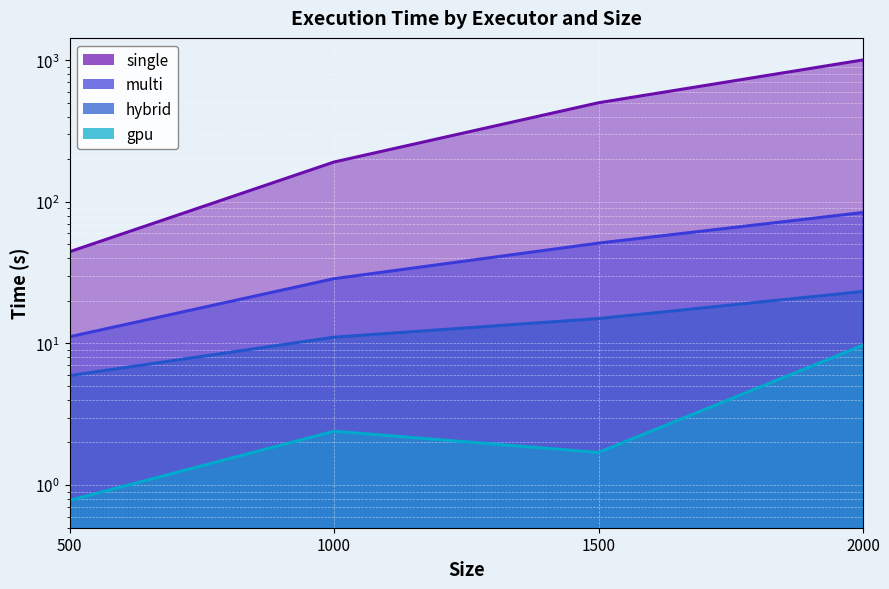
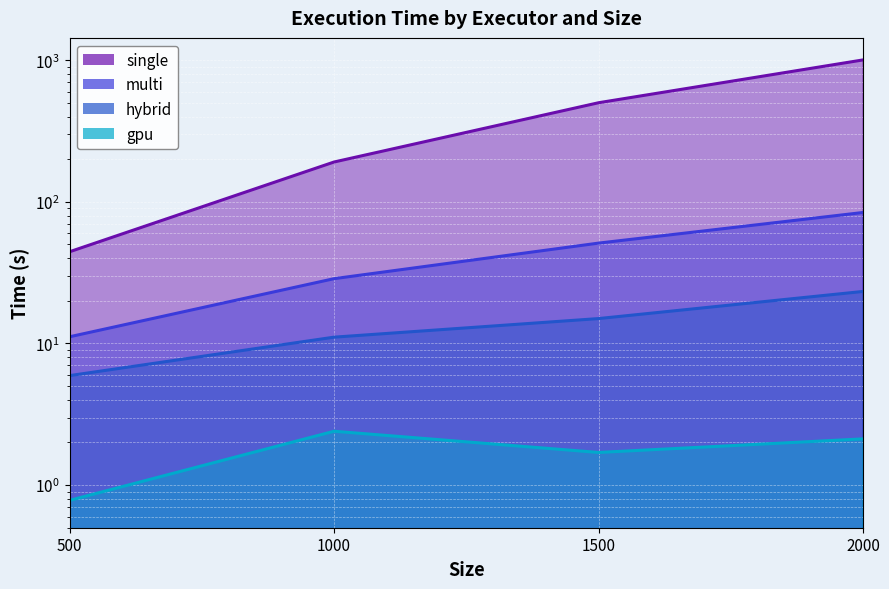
gpu, 2000: 10 -> 2.1
